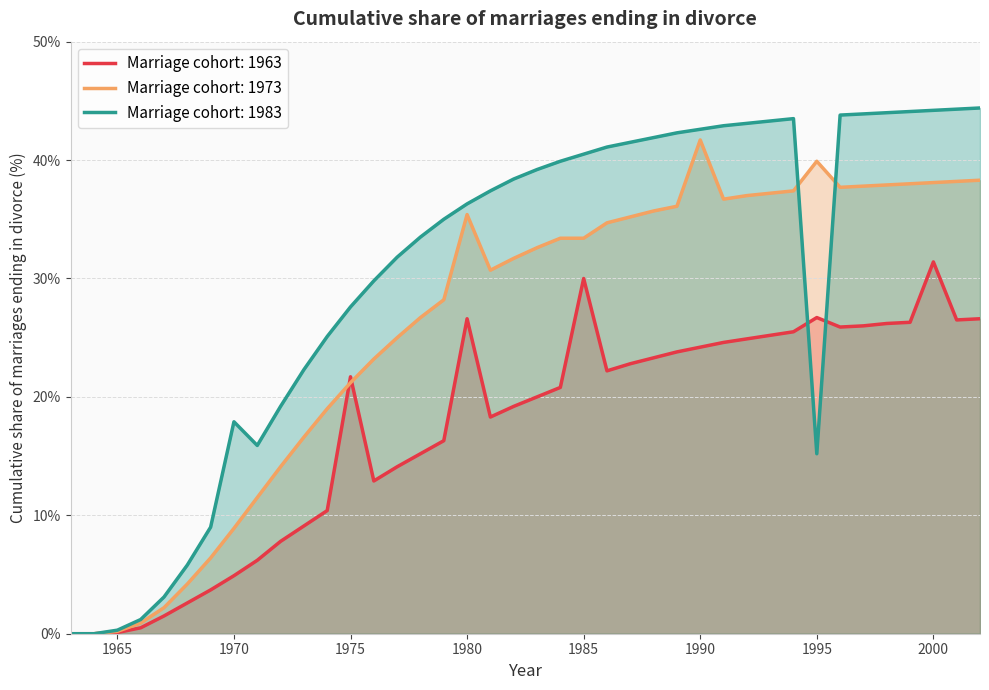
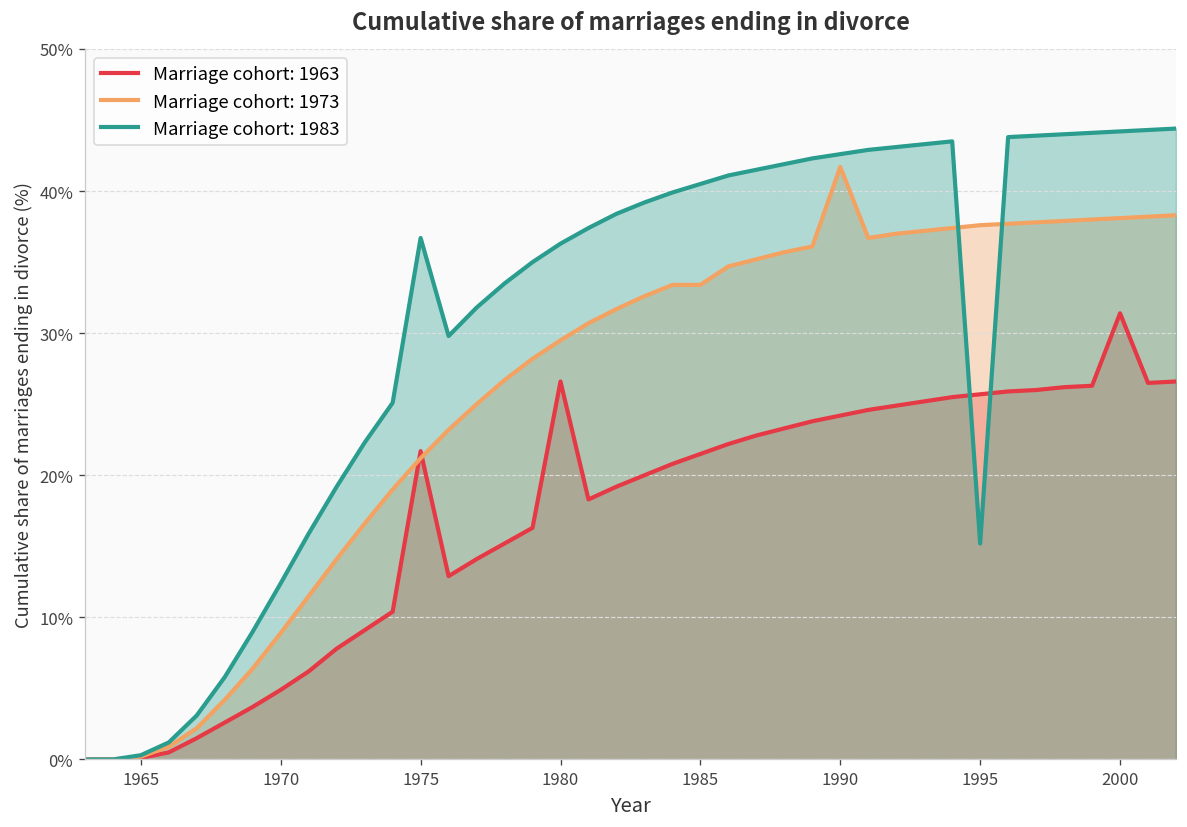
Marriage cohort: 1983, 1970: 17.9% -> 12.4%
Marriage cohort: 1983, 1975: 27.6% -> 36.7%
Marriage cohort: 1973, 1980: 35.4% -> 29.5%
Marriage cohort: 1963, 1985: 30.0% -> 21.5%
Marriage cohort: 1963, 1995: 26.7% -> 25.7%
Marriage cohort: 1973, 1995: 39.9% -> 37.6%
